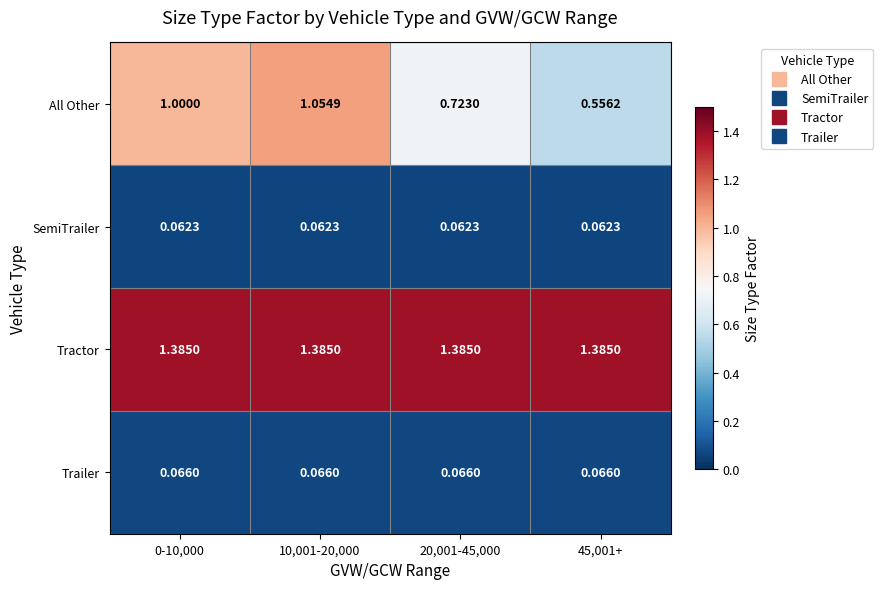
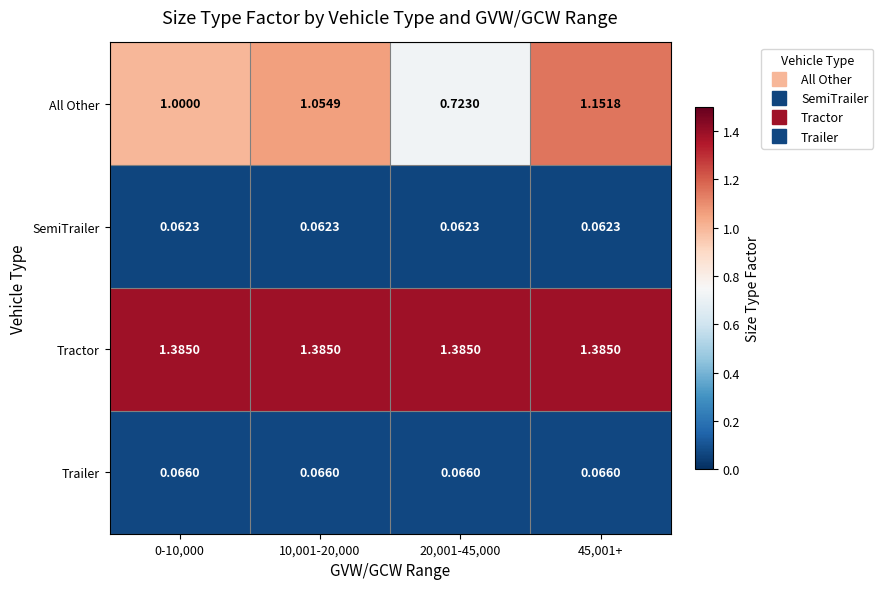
All Other, 45,001+: 0.5562 -> 1.1518
